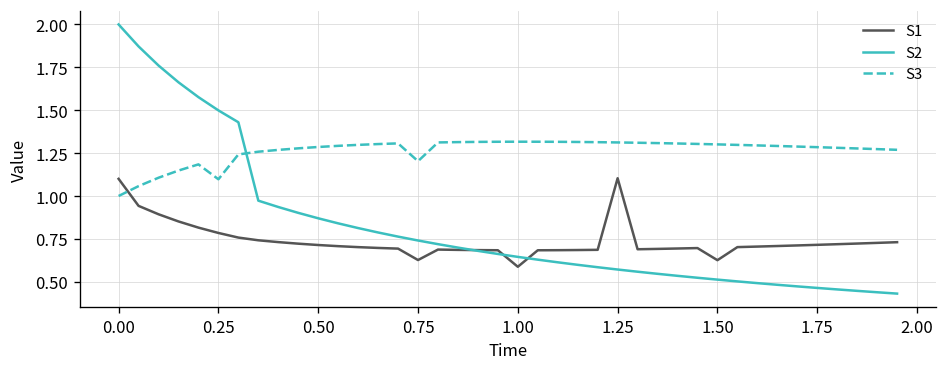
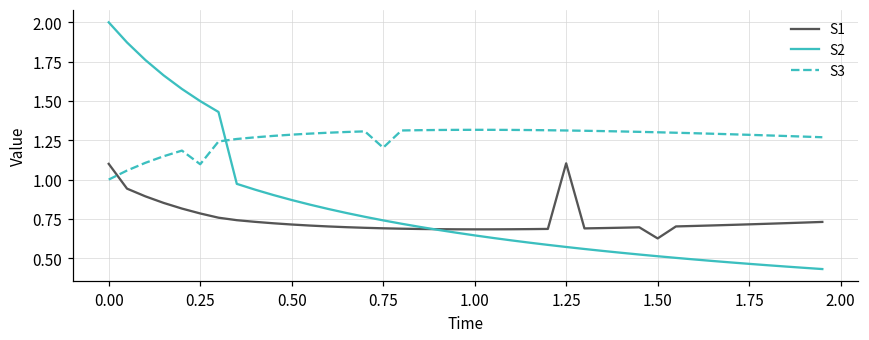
S1, 0.75: 0.63 -> 0.69
S1, 1.00: 0.59 -> 0.68
